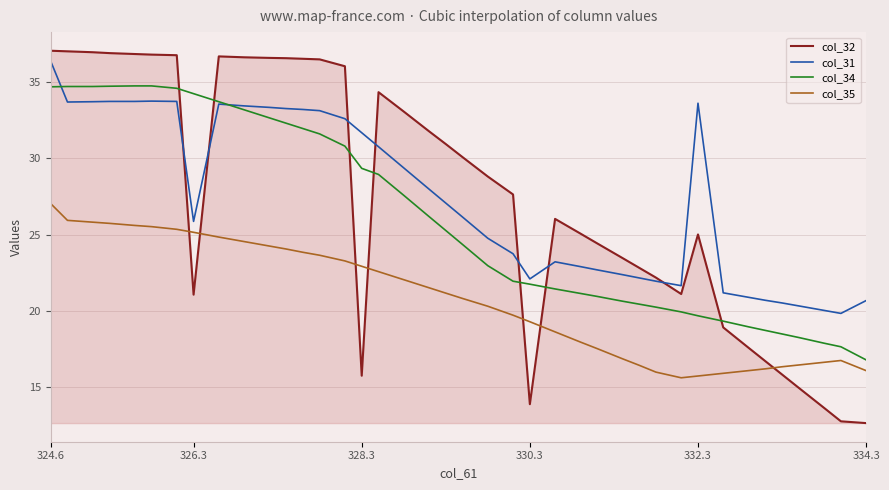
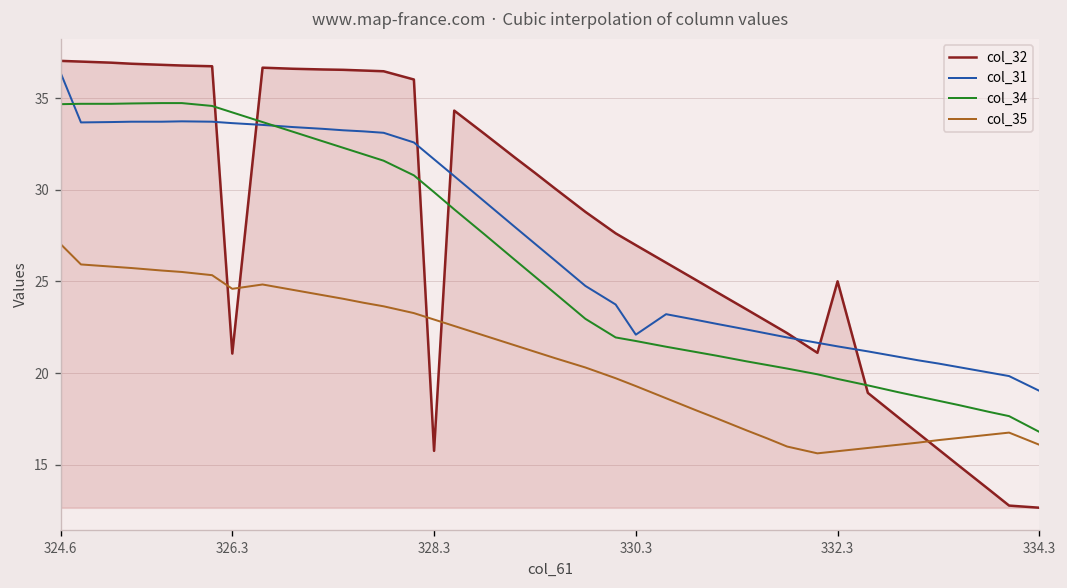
col_31, 326.3: 25.9 -> 33.6
col_35, 326.3: 25.1 -> 24.6
col_34, 328.3: 29.3 -> 29.9
col_32, 330.3: 13.9 -> 27.0
col_31, 332.3: 33.6 -> 21.5
col_31, 334.3: 20.7 -> 19.0
